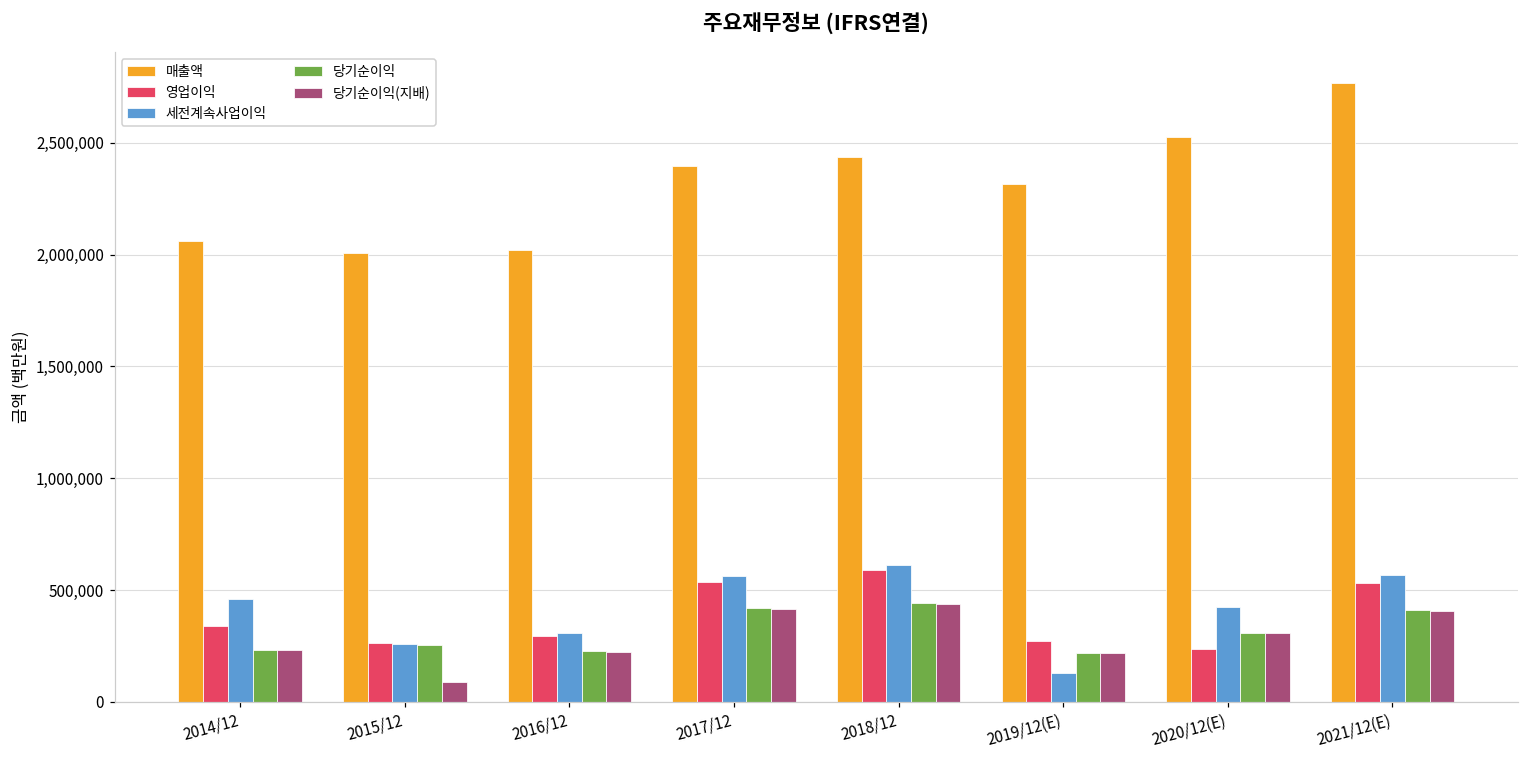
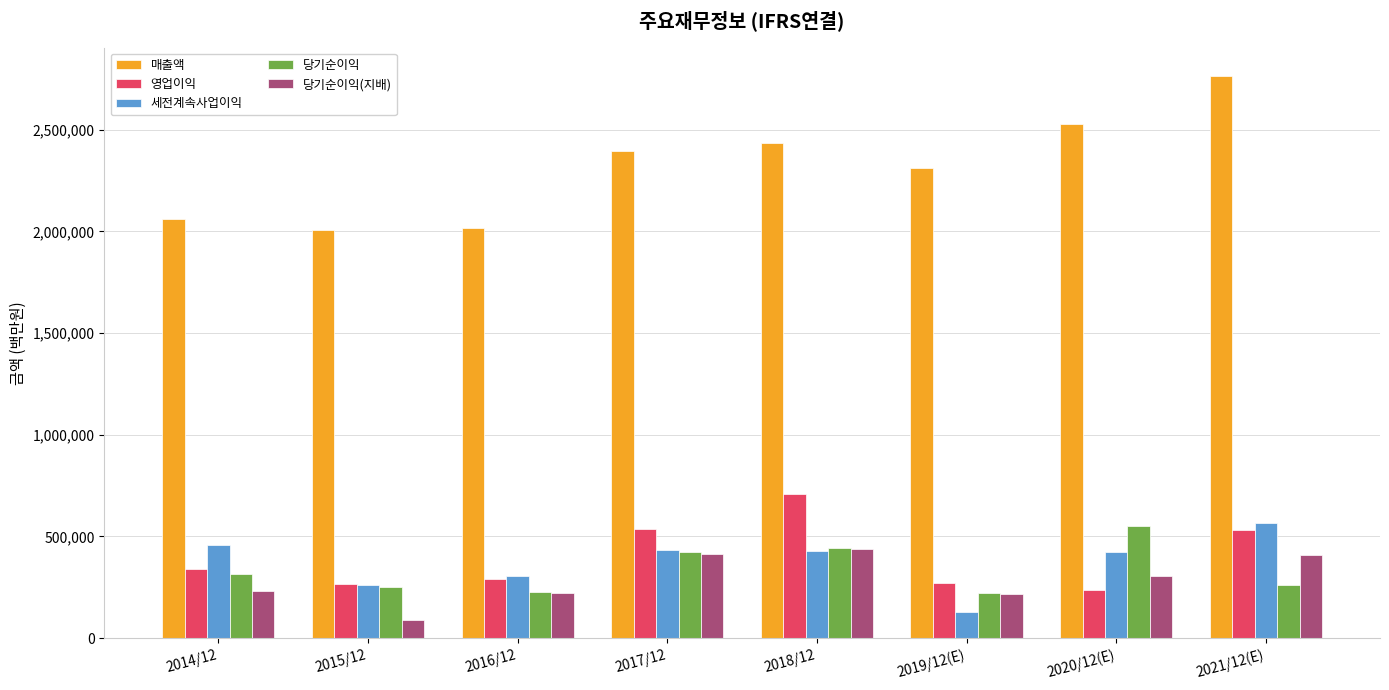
당기순이익, 2014/12: 230,000 -> 320,000
세전계속사업이익, 2017/12: 560,000 -> 430,000
영업이익, 2018/12: 590,000 -> 710,000
세전계속사업이익, 2018/12: 610,000 -> 430,000
당기순이익, 2020/12(E): 310,000 -> 550,000
당기순이익, 2021/12(E): 410,000 -> 260,000
